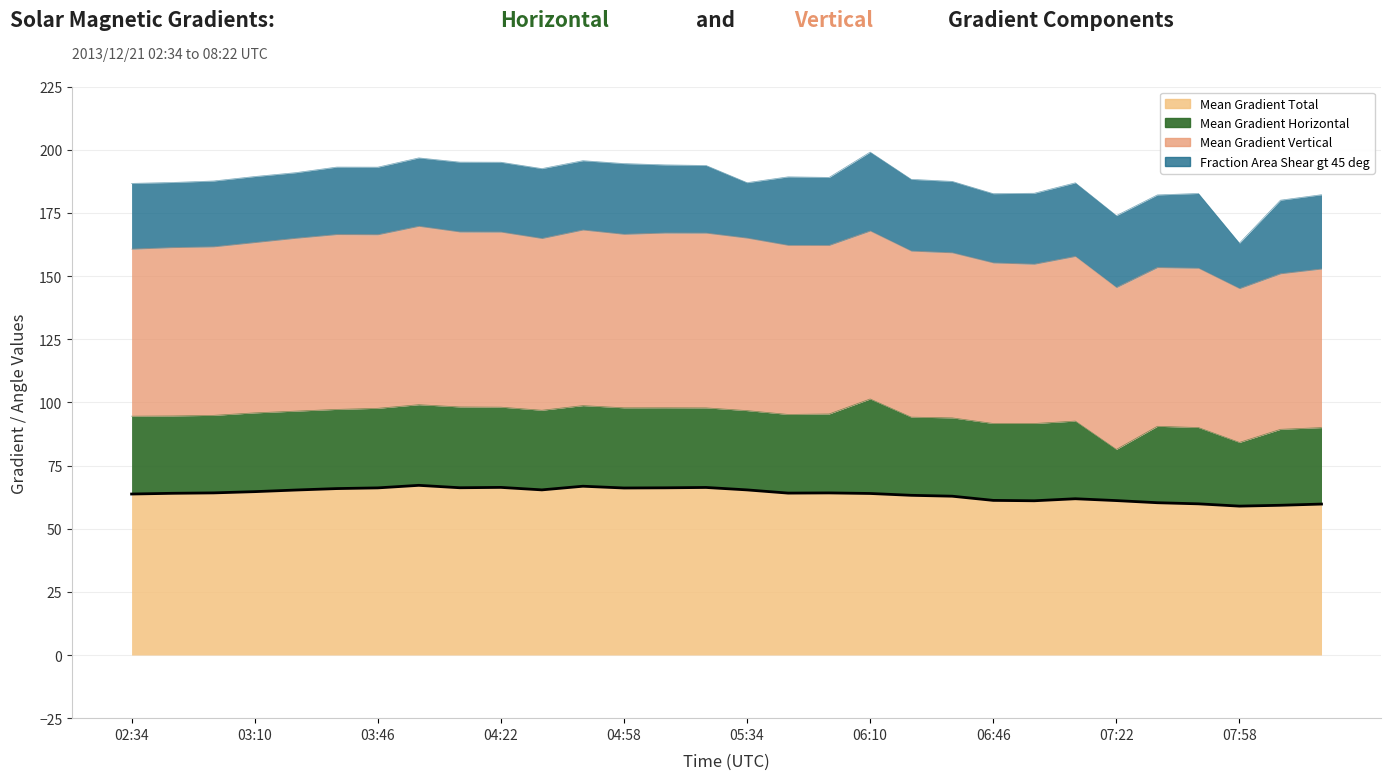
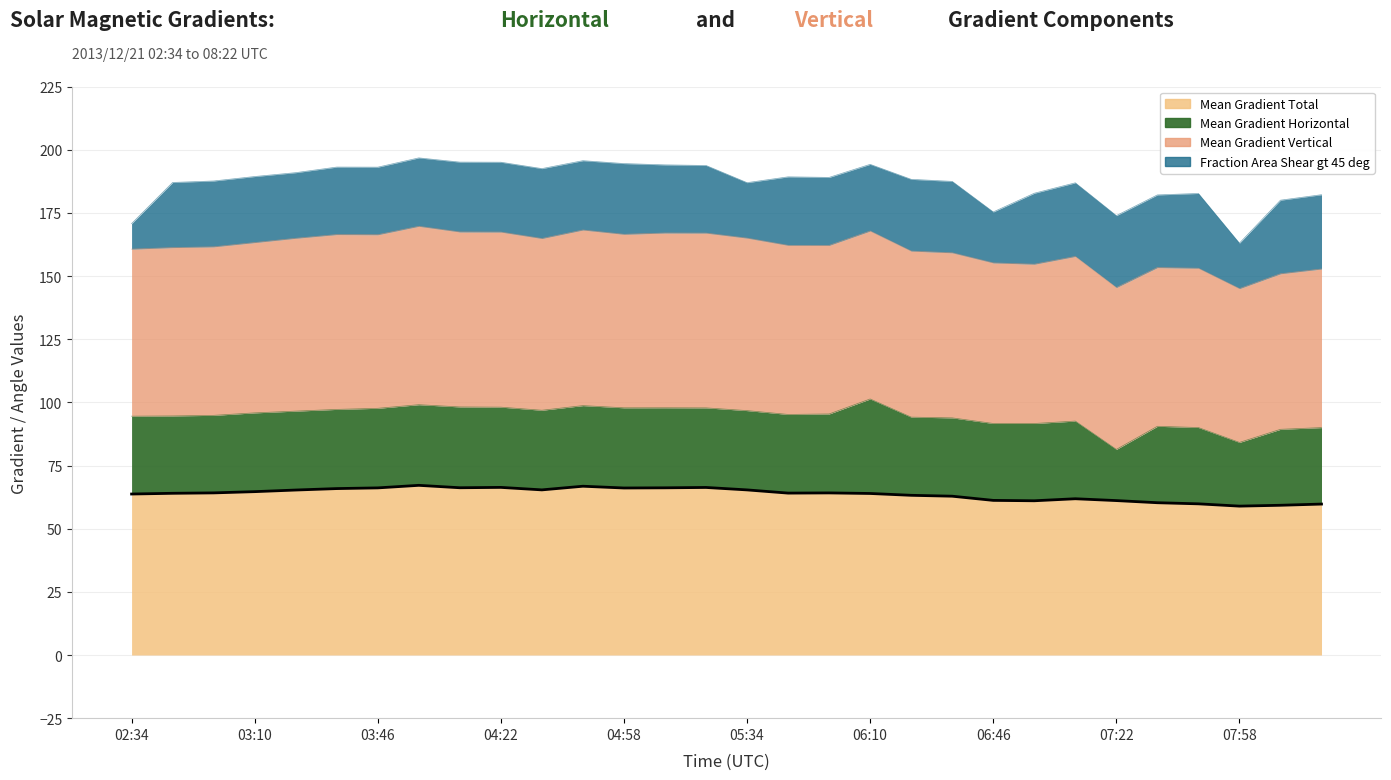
Fraction Area Shear gt 45 deg, 02:34: 26 -> 10
Fraction Area Shear gt 45 deg, 06:10: 31 -> 26
Fraction Area Shear gt 45 deg, 06:46: 27 -> 20
